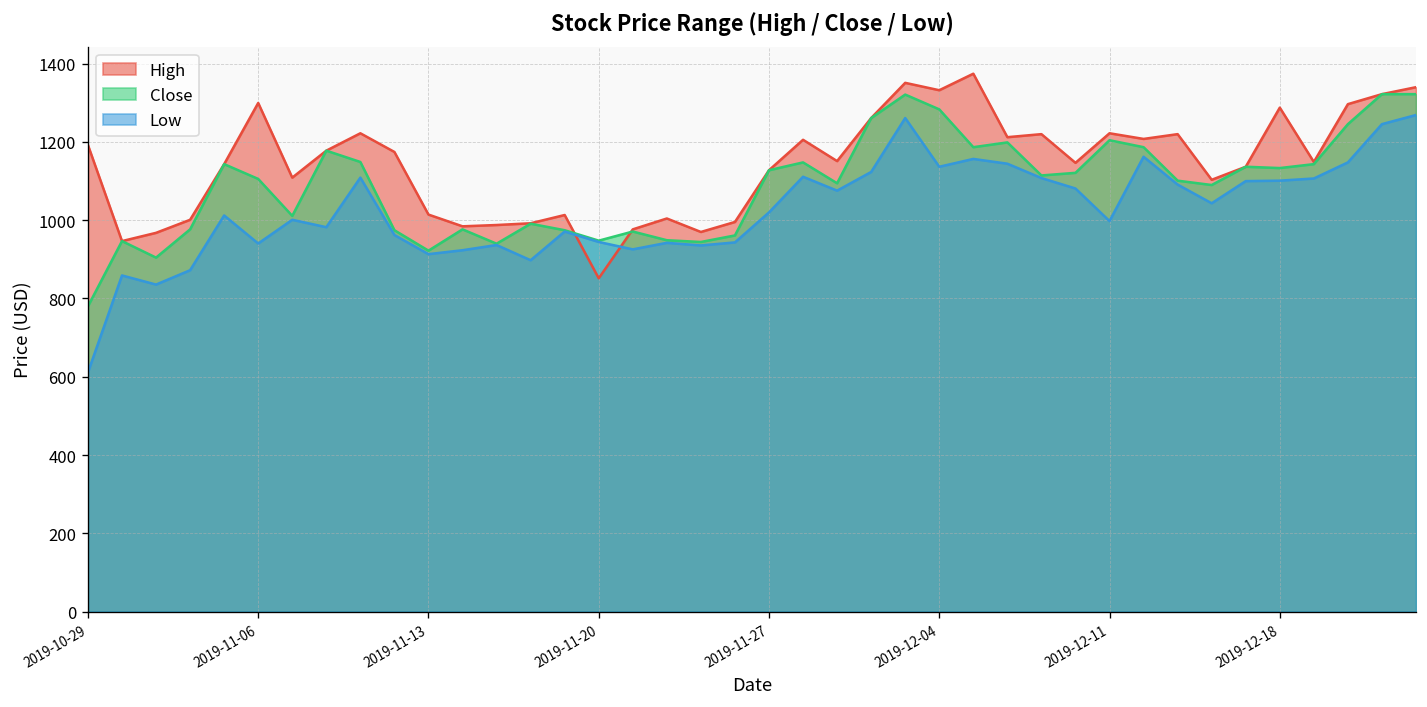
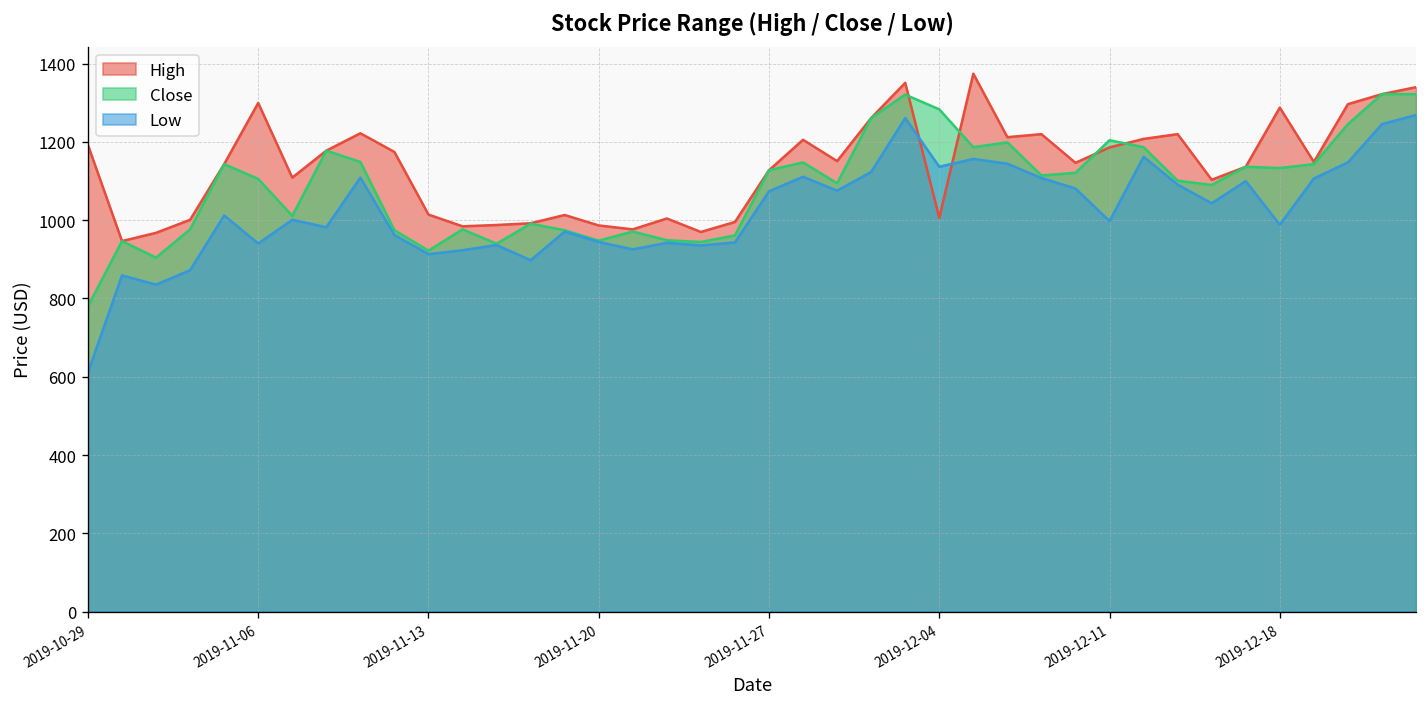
High, 2019-11-20: 850 -> 990
Low, 2019-11-27: 1020 -> 1070
High, 2019-12-04: 1330 -> 1010
High, 2019-12-11: 1220 -> 1190
Low, 2019-12-18: 1100 -> 990
